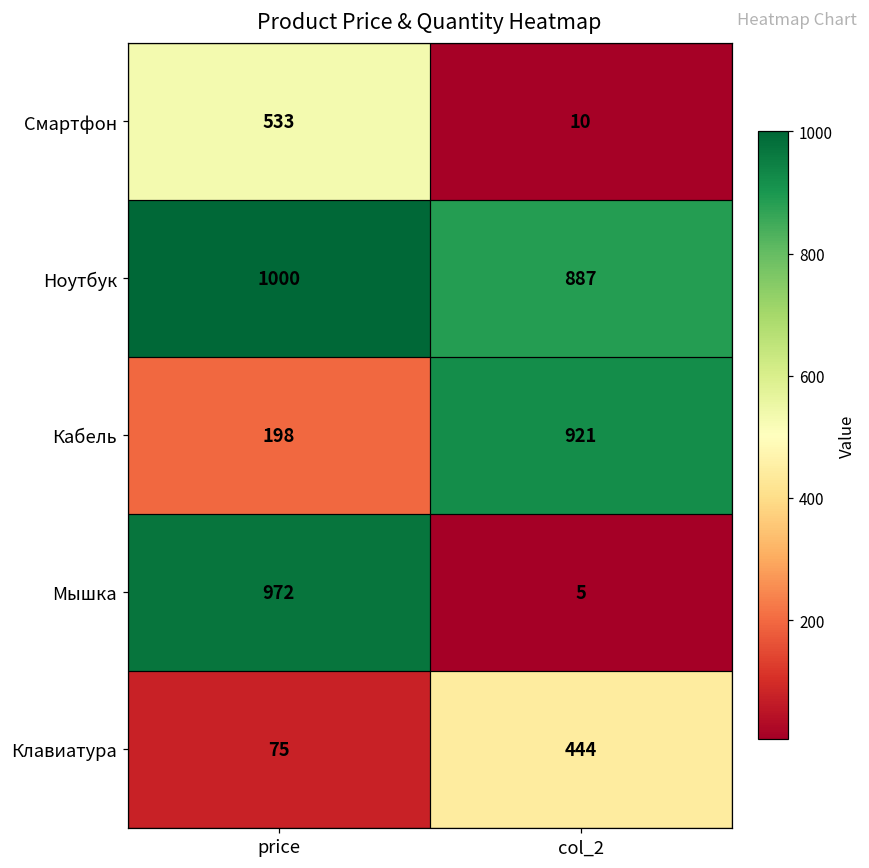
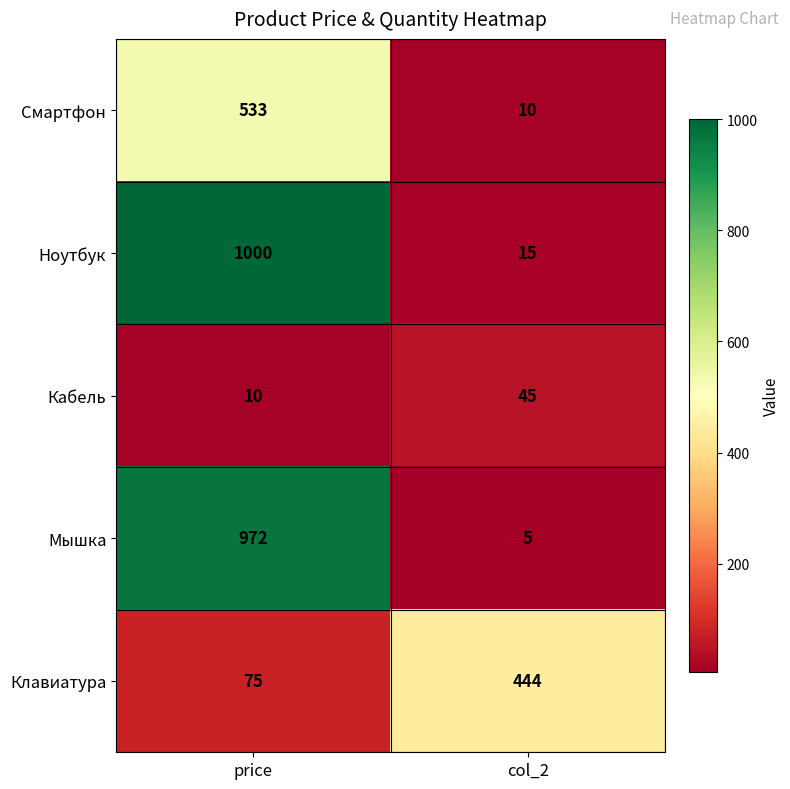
Ноутбук, col_2: 887 -> 15
Кабель, price: 198 -> 10
Кабель, col_2: 921 -> 45
